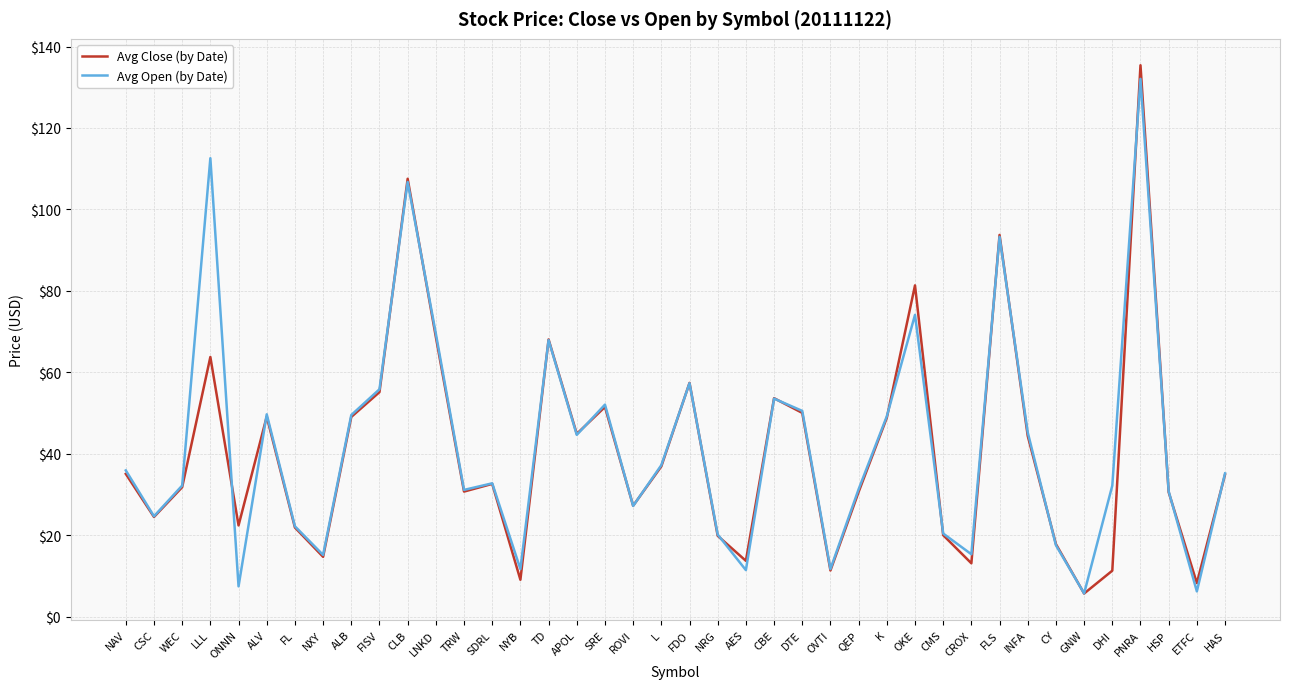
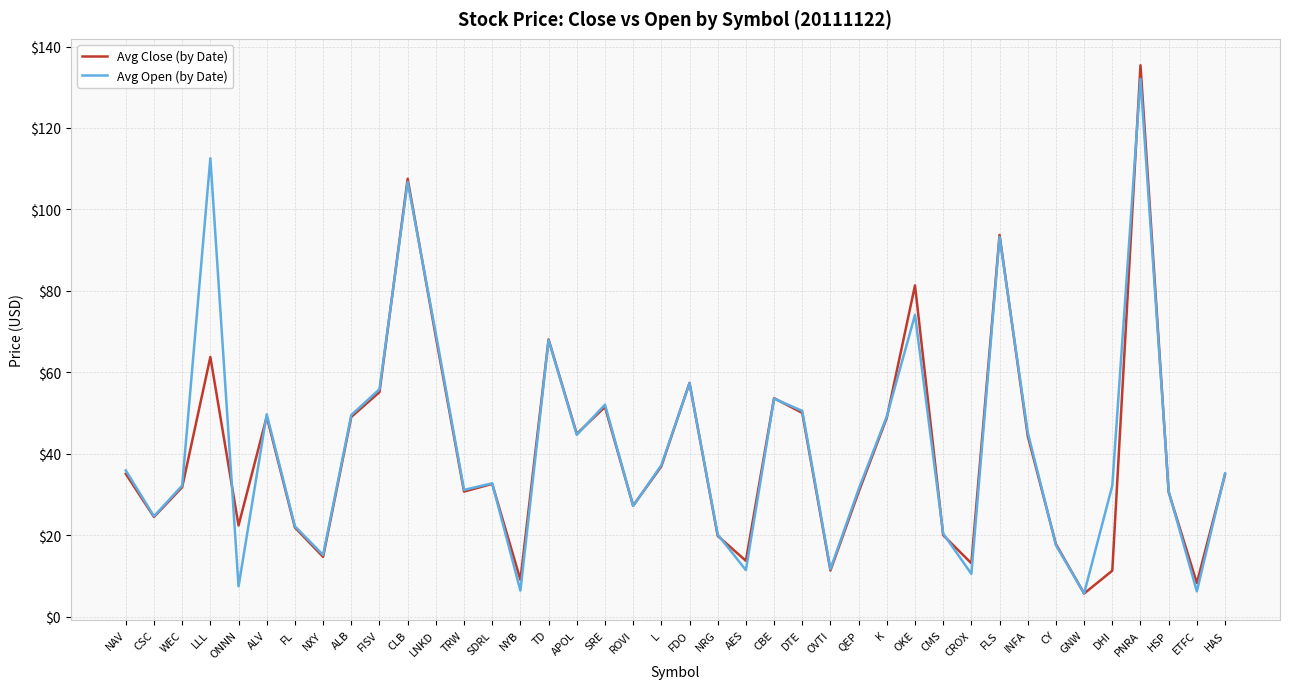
Avg Open (by Date), NYB: $12 -> $6
Avg Open (by Date), CROX: $15 -> $11
